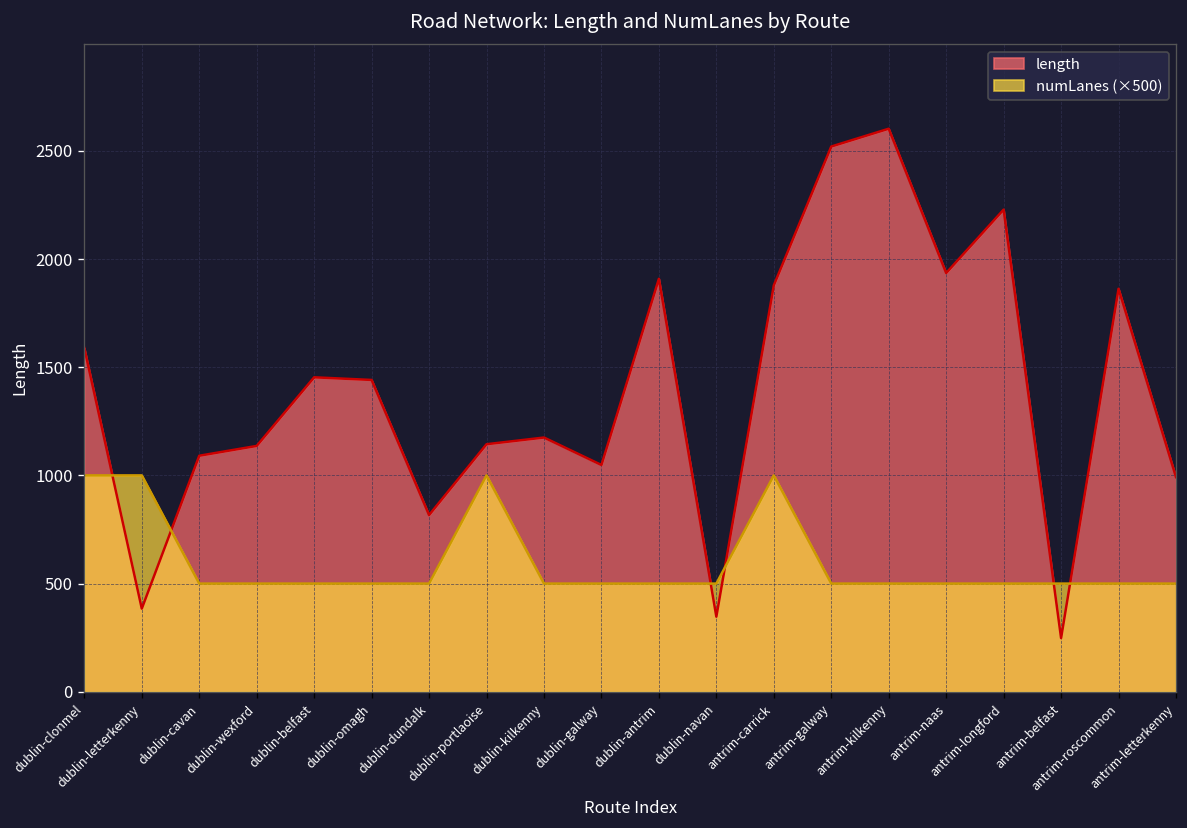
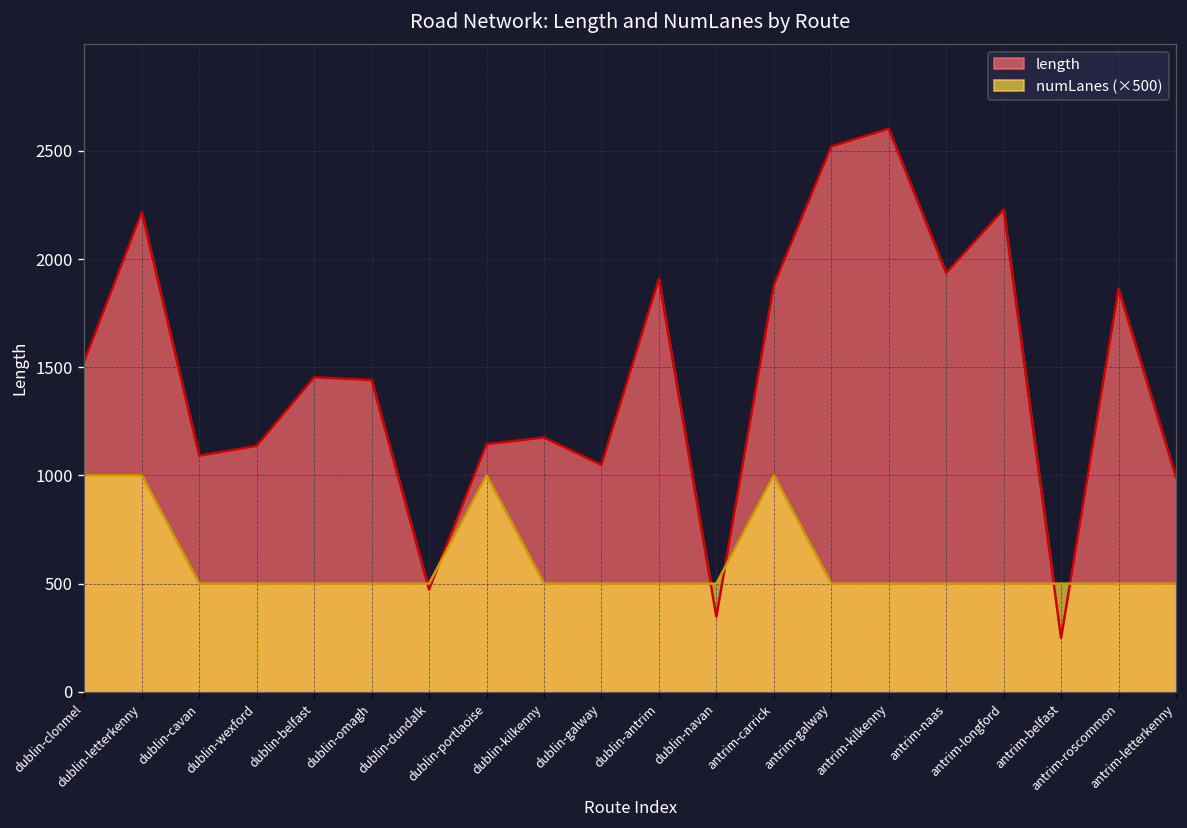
length, dublin-clonmel: 1590 -> 1530
length, dublin-letterkenny: 380 -> 2220
length, dublin-dundalk: 820 -> 470
